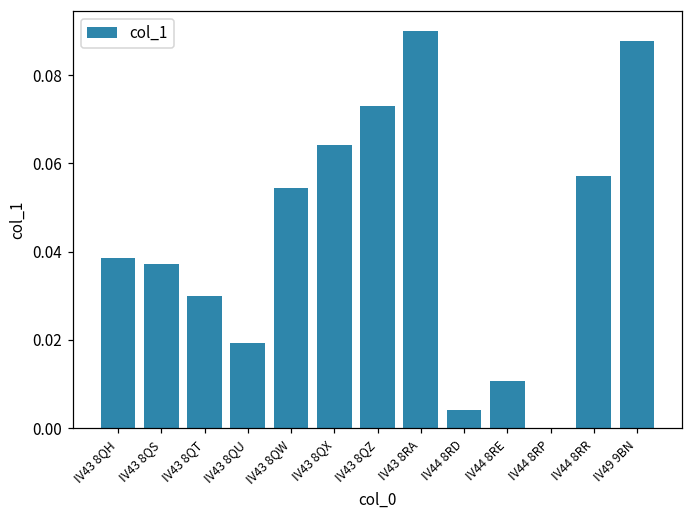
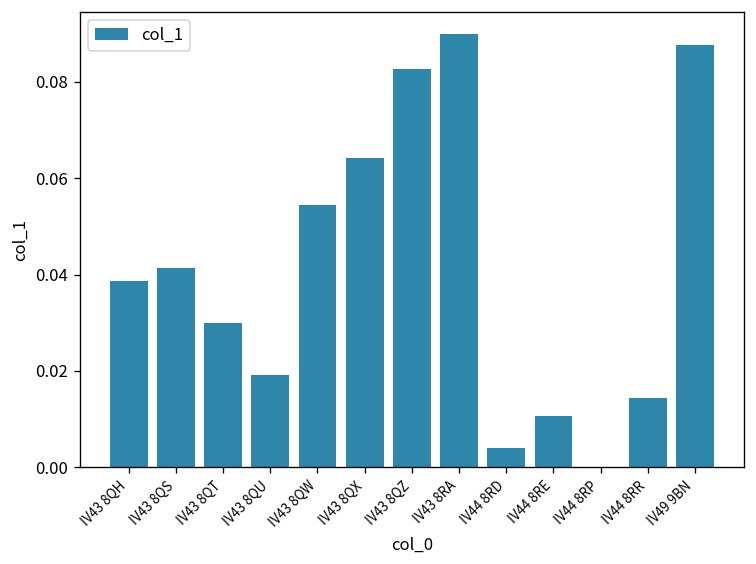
IV43 8QS: 0.037 -> 0.041
IV43 8QZ: 0.073 -> 0.083
IV44 8RR: 0.057 -> 0.014
